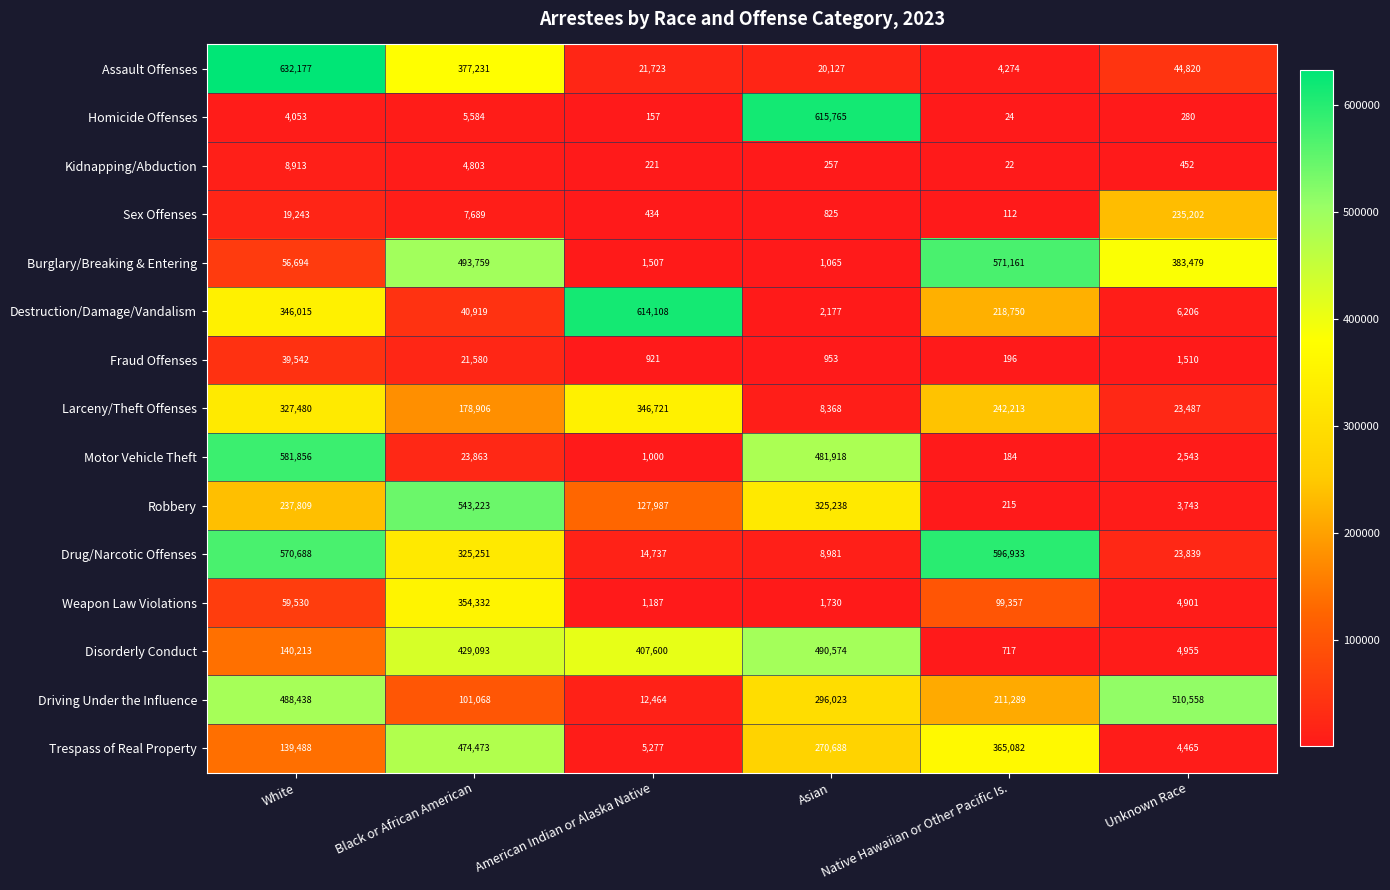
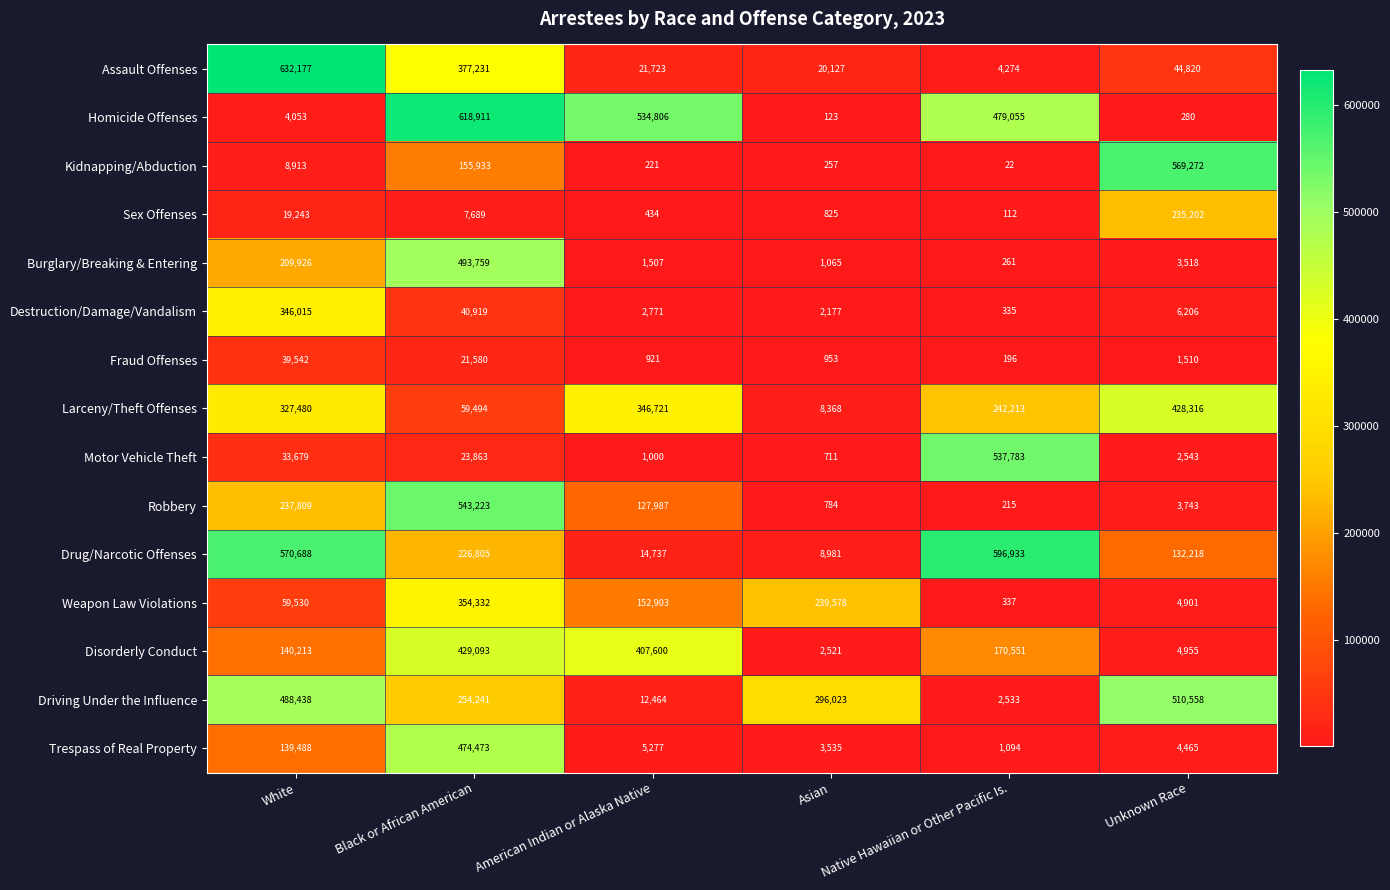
Homicide Offenses, Black or African American: 5,584 -> 618,911
Homicide Offenses, American Indian or Alaska Native: 157 -> 534,806
Homicide Offenses, Asian: 615,765 -> 123
Homicide Offenses, Native Hawaiian or Other Pacific Is.: 24 -> 479,055
Kidnapping/Abduction, Black or African American: 4,803 -> 155,933
Kidnapping/Abduction, Unknown Race: 452 -> 569,272
Burglary/Breaking & Entering, White: 56,694 -> 209,926
Burglary/Breaking & Entering, Native Hawaiian or Other Pacific Is.: 571,161 -> 261
Burglary/Breaking & Entering, Unknown Race: 383,479 -> 3,518
Destruction/Damage/Vandalism, American Indian or Alaska Native: 614,108 -> 2,771
Destruction/Damage/Vandalism, Native Hawaiian or Other Pacific Is.: 218,750 -> 335
Larceny/Theft Offenses, Black or African American: 178,906 -> 59,494
Larceny/Theft Offenses, Unknown Race: 23,487 -> 428,316
Motor Vehicle Theft, White: 581,856 -> 33,679
Motor Vehicle Theft, Asian: 481,918 -> 711
Motor Vehicle Theft, Native Hawaiian or Other Pacific Is.: 184 -> 537,783
Robbery, Asian: 325,238 -> 784
Drug/Narcotic Offenses, Black or African American: 325,251 -> 226,805
Drug/Narcotic Offenses, Unknown Race: 23,839 -> 132,218
Weapon Law Violations, American Indian or Alaska Native: 1,187 -> 152,903
Weapon Law Violations, Asian: 1,730 -> 239,578
Weapon Law Violations, Native Hawaiian or Other Pacific Is.: 99,357 -> 337
Disorderly Conduct, Asian: 490,574 -> 2,521
Disorderly Conduct, Native Hawaiian or Other Pacific Is.: 717 -> 170,551
Driving Under the Influence, Black or African American: 101,068 -> 254,241
Driving Under the Influence, Native Hawaiian or Other Pacific Is.: 211,289 -> 2,533
Trespass of Real Property, Asian: 270,688 -> 3,535
Trespass of Real Property, Native Hawaiian or Other Pacific Is.: 365,082 -> 1,094
